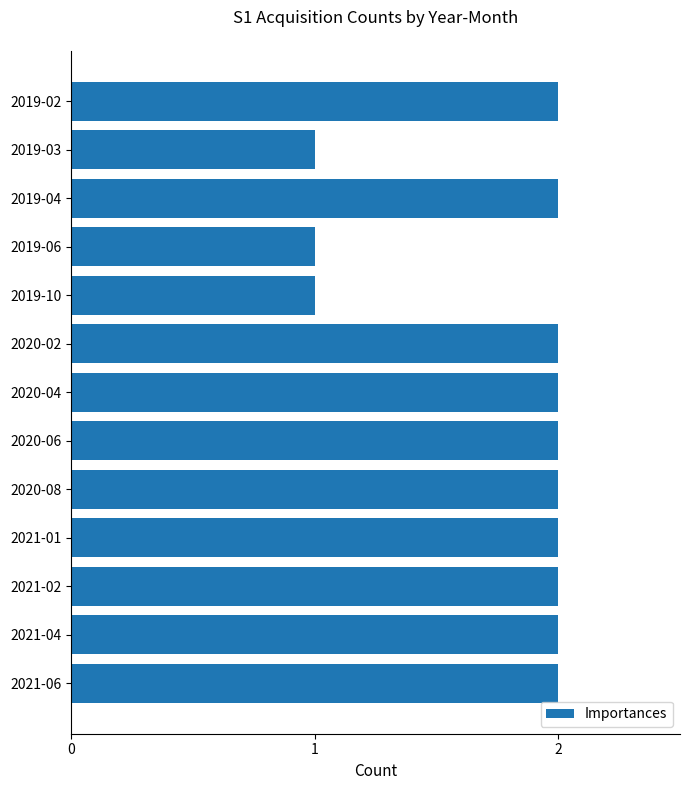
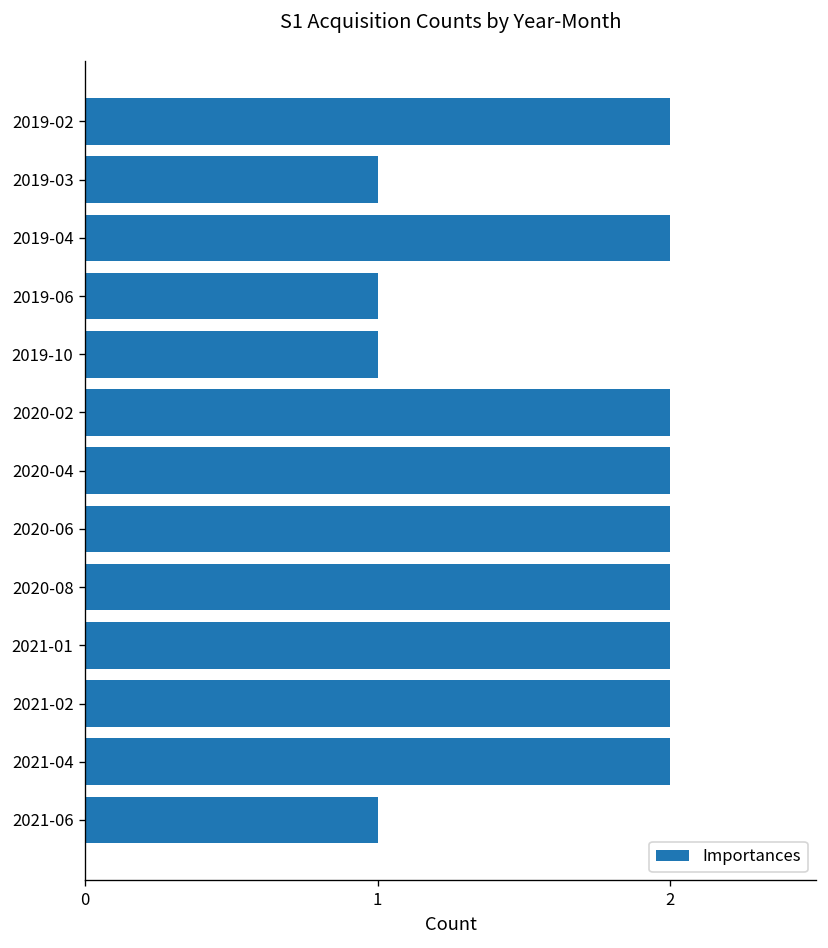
2021-06: 2 -> 1
